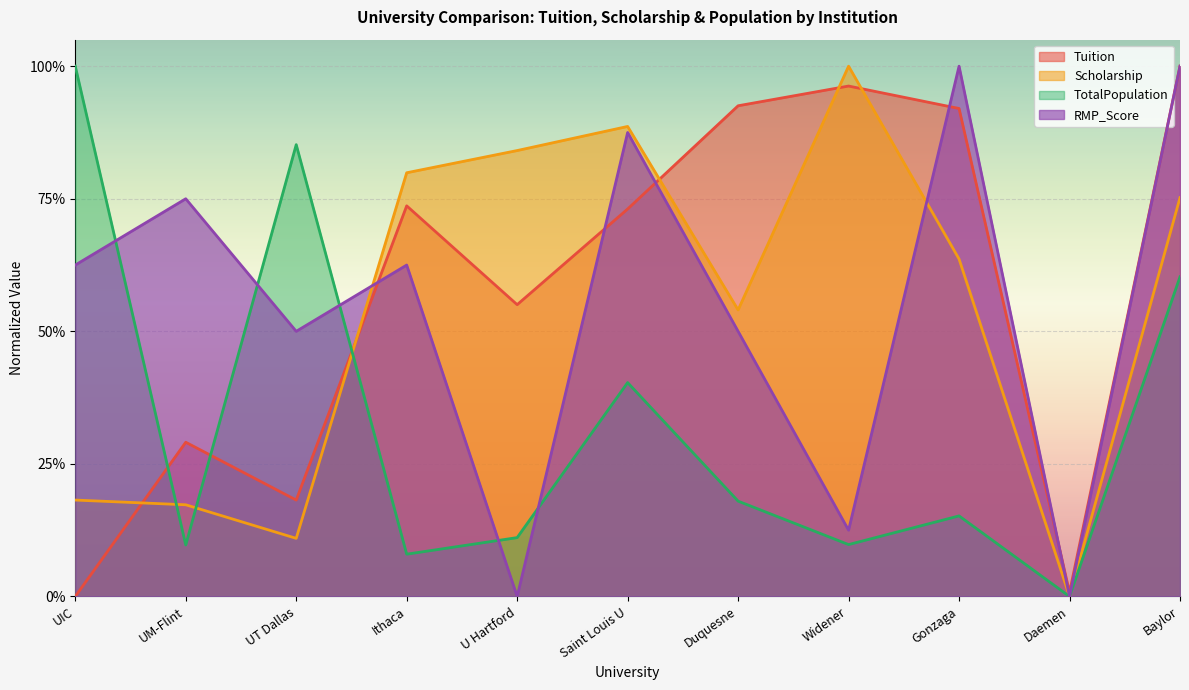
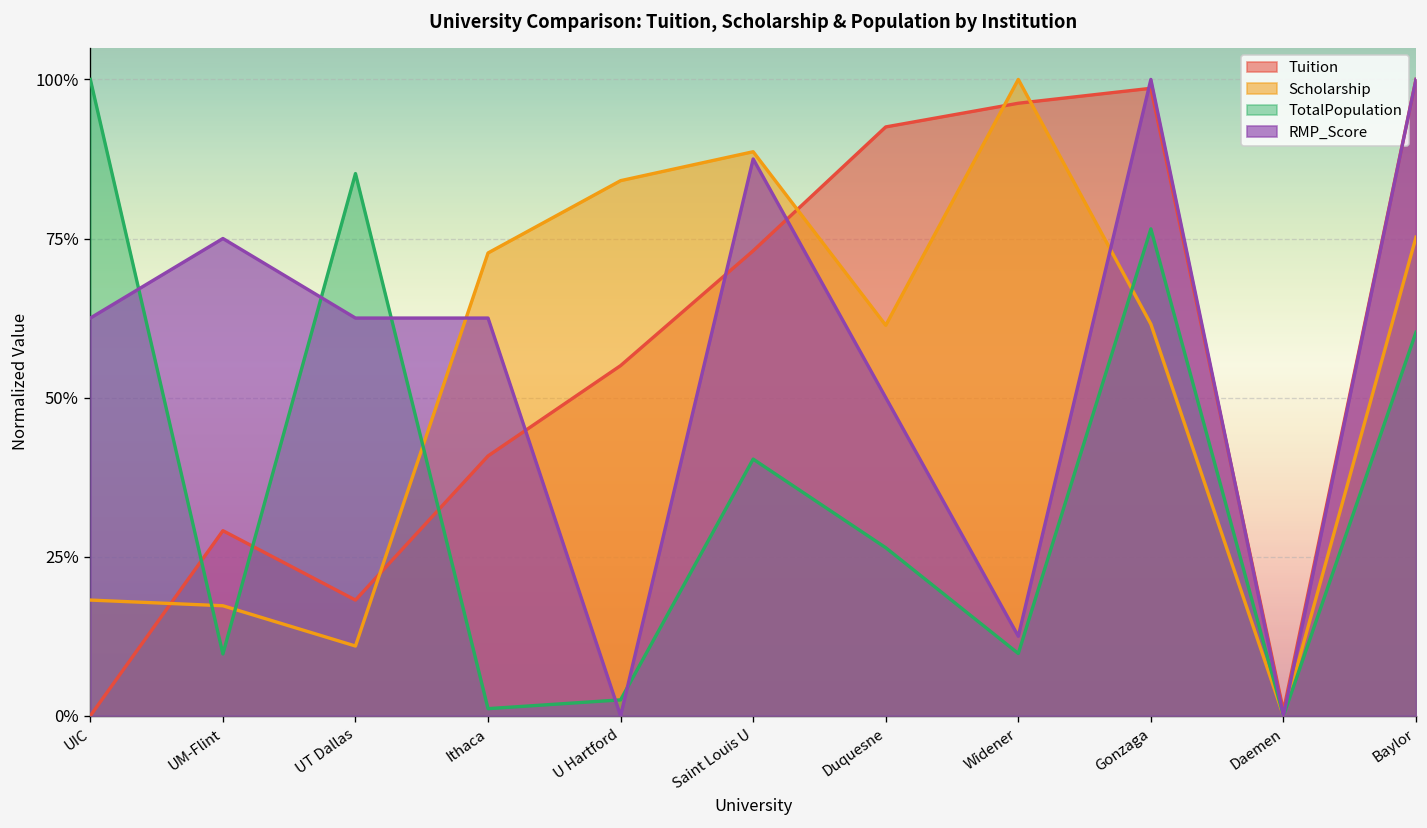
RMP_Score, UT Dallas: 50% -> 63%
Tuition, Ithaca: 74% -> 41%
Scholarship, Ithaca: 80% -> 73%
TotalPopulation, Ithaca: 8% -> 1%
TotalPopulation, U Hartford: 11% -> 2%
Scholarship, Duquesne: 54% -> 61%
TotalPopulation, Duquesne: 18% -> 26%
Tuition, Gonzaga: 92% -> 99%
Scholarship, Gonzaga: 64% -> 62%
TotalPopulation, Gonzaga: 15% -> 77%
